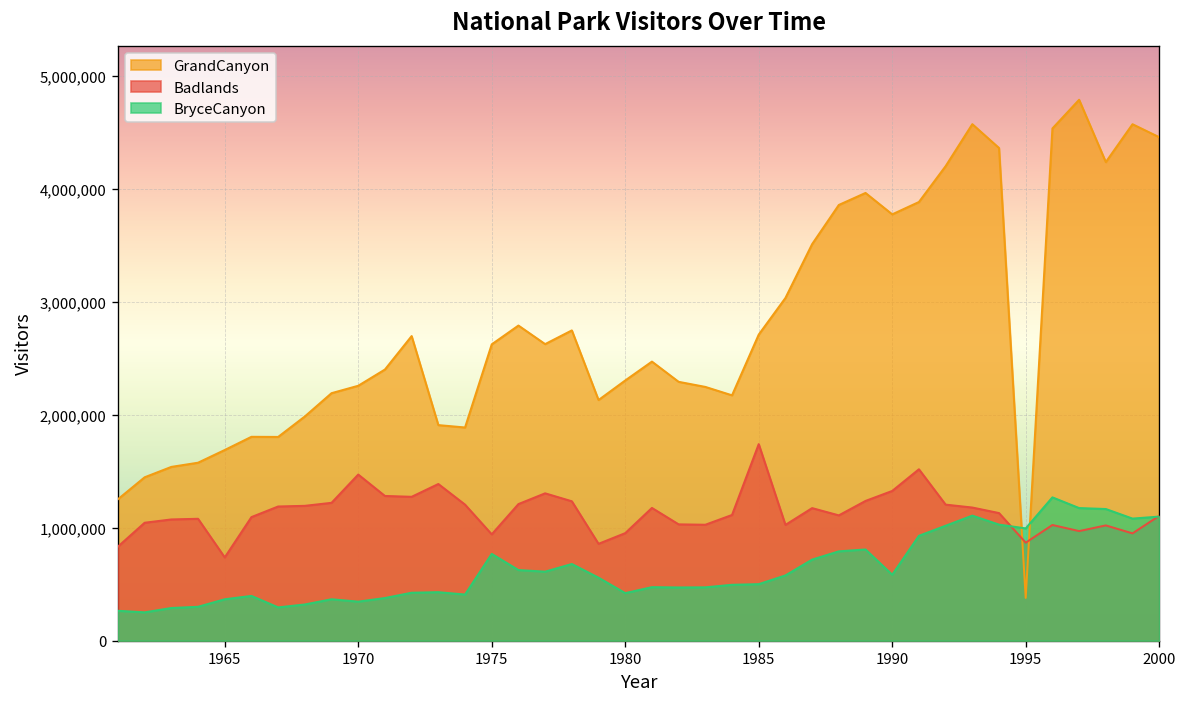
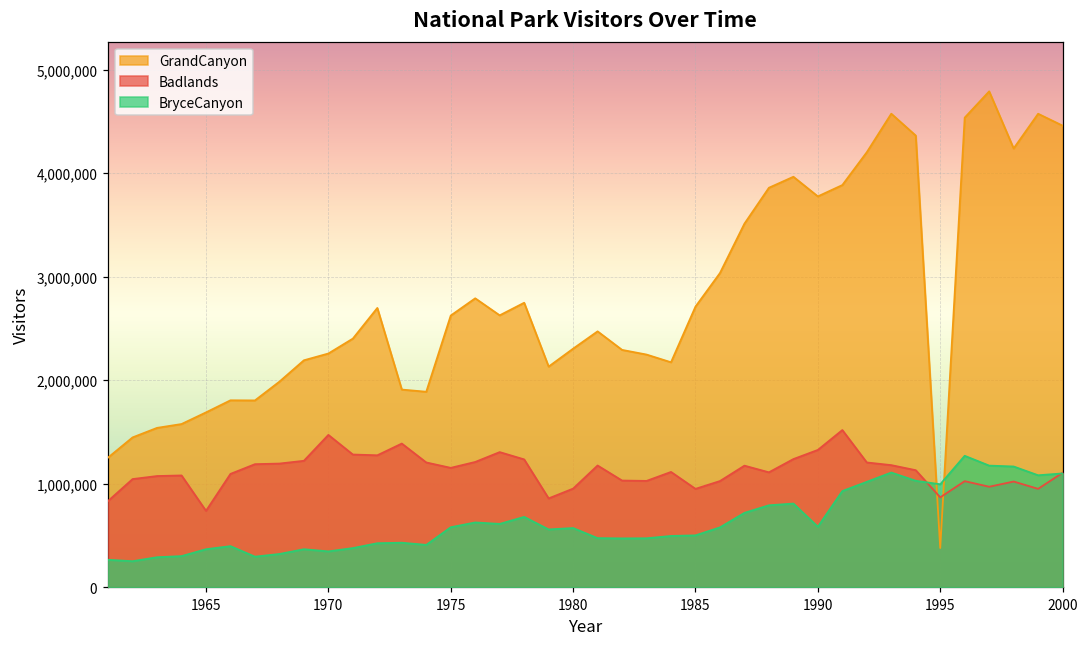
Badlands, 1975: 900,000 -> 1,200,000
BryceCanyon, 1975: 800,000 -> 600,000
BryceCanyon, 1980: 400,000 -> 600,000
Badlands, 1985: 1,700,000 -> 1,000,000
